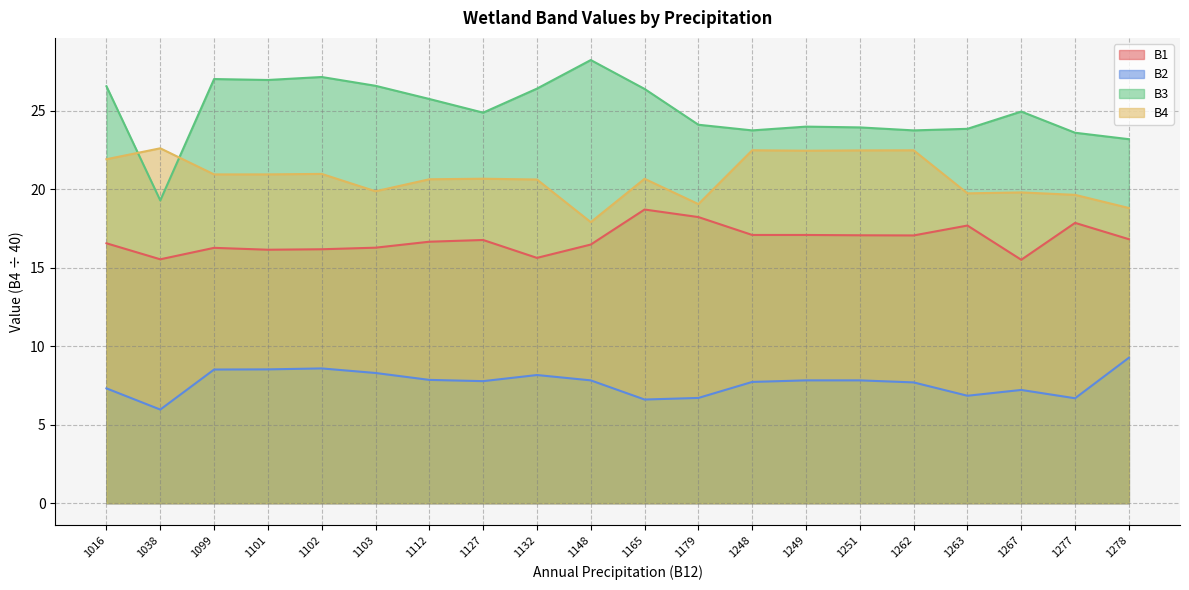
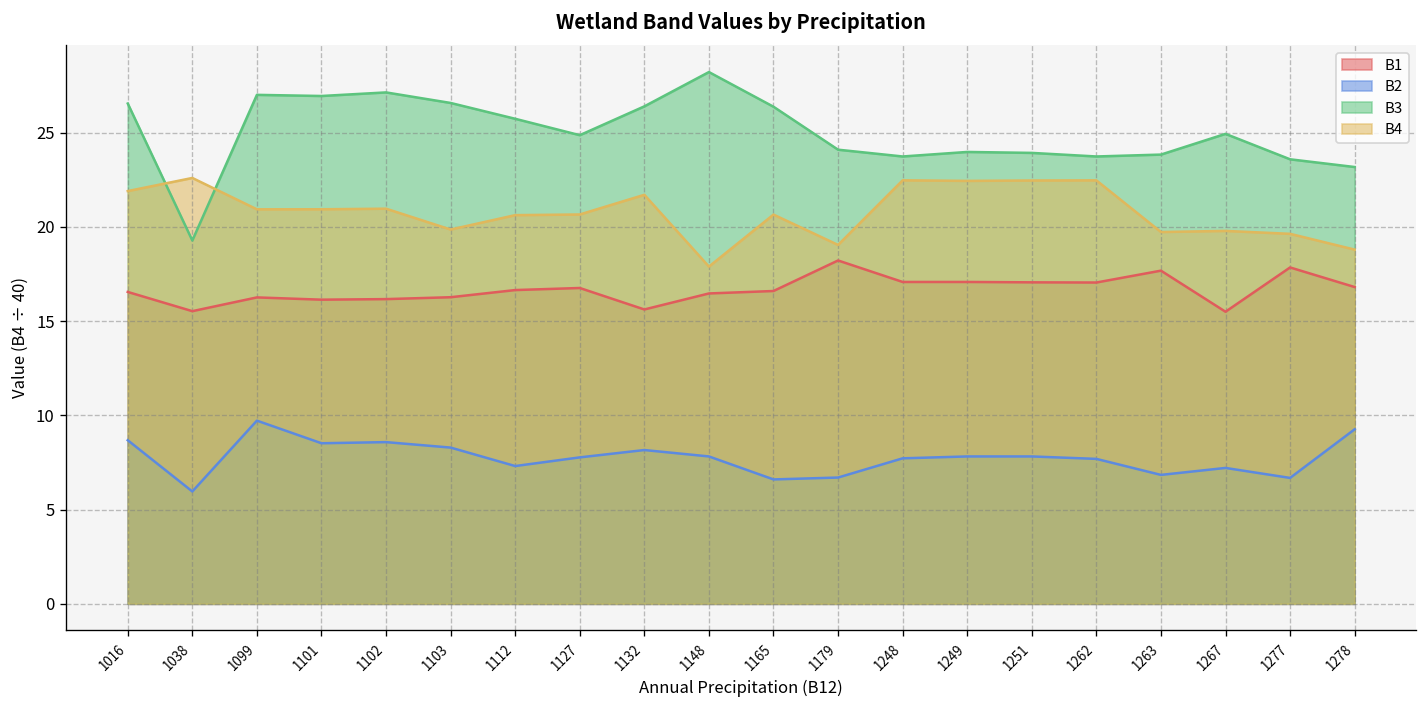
B2, 1016: 7.3 -> 8.7
B2, 1099: 8.5 -> 9.7
B2, 1112: 7.9 -> 7.3
B4, 1132: 20.6 -> 21.7
B1, 1165: 18.7 -> 16.6
